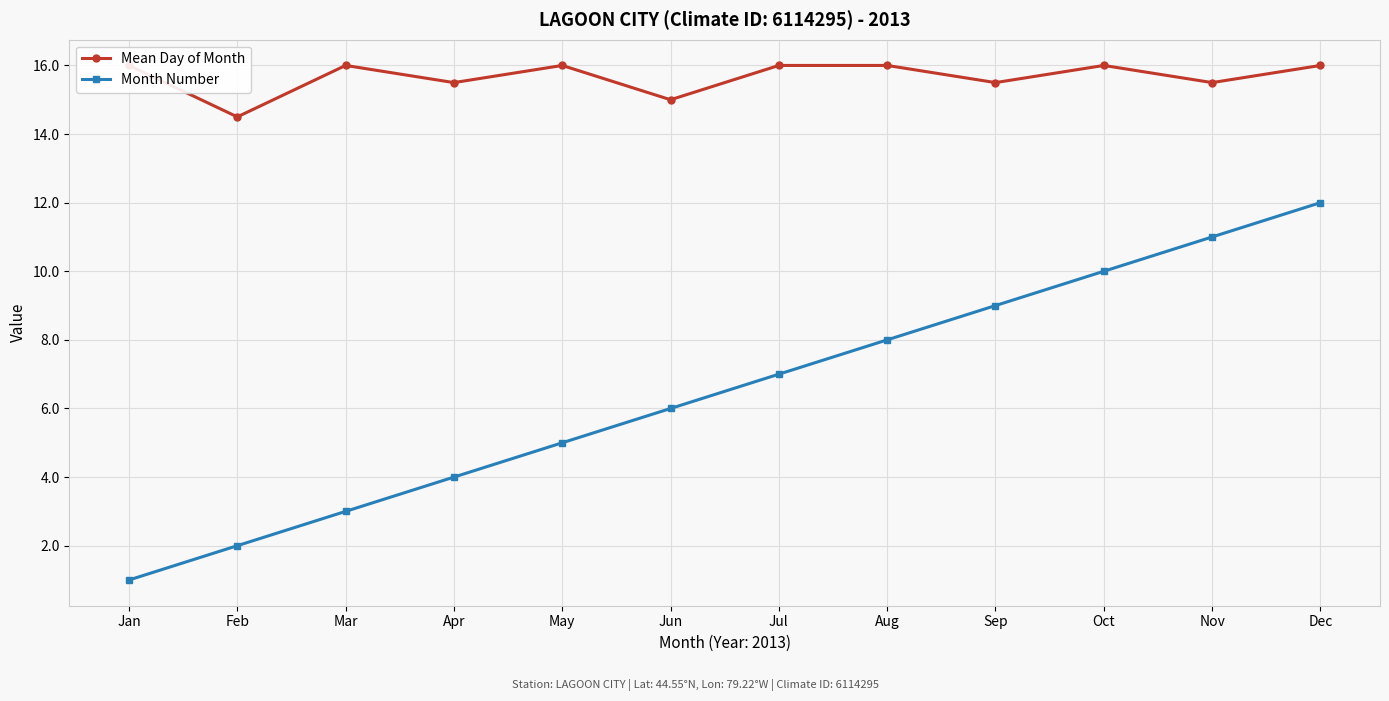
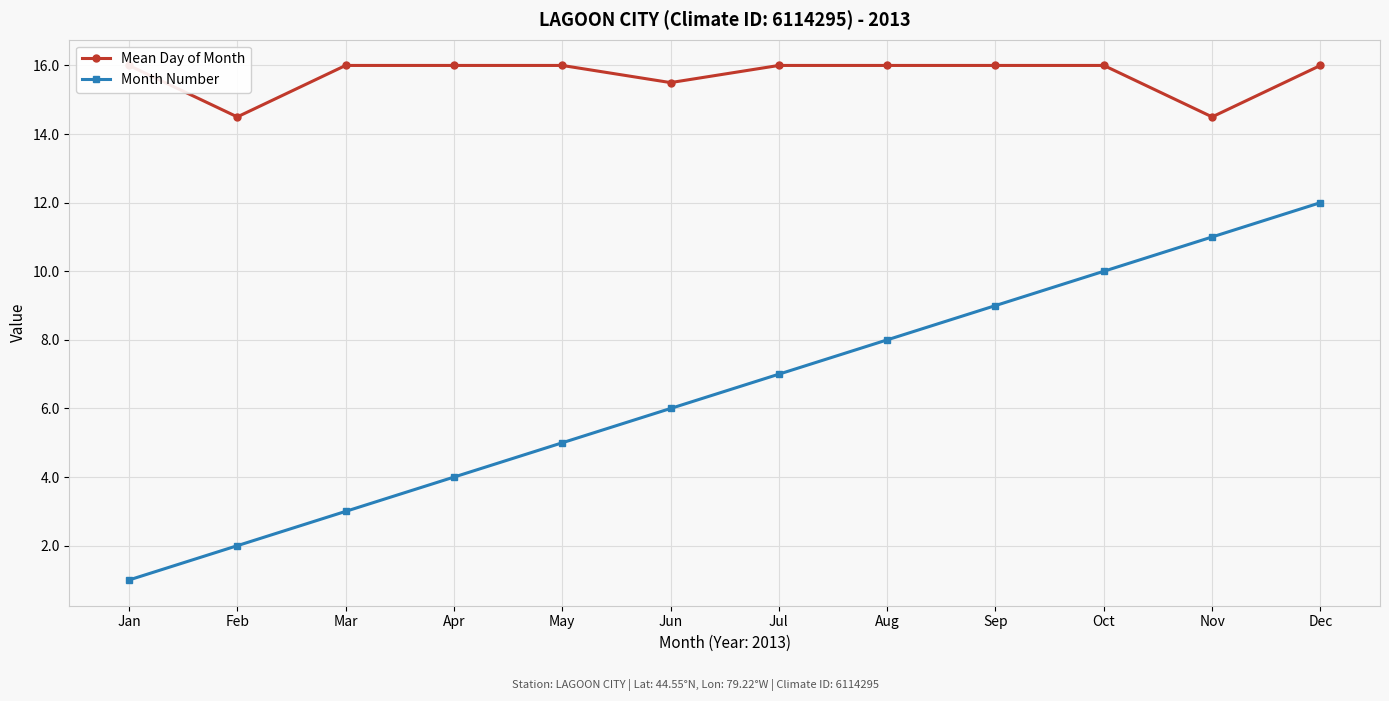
Mean Day of Month, Apr: 15.5 -> 16.0
Mean Day of Month, Jun: 15.0 -> 15.5
Mean Day of Month, Sep: 15.5 -> 16.0
Mean Day of Month, Nov: 15.5 -> 14.5
